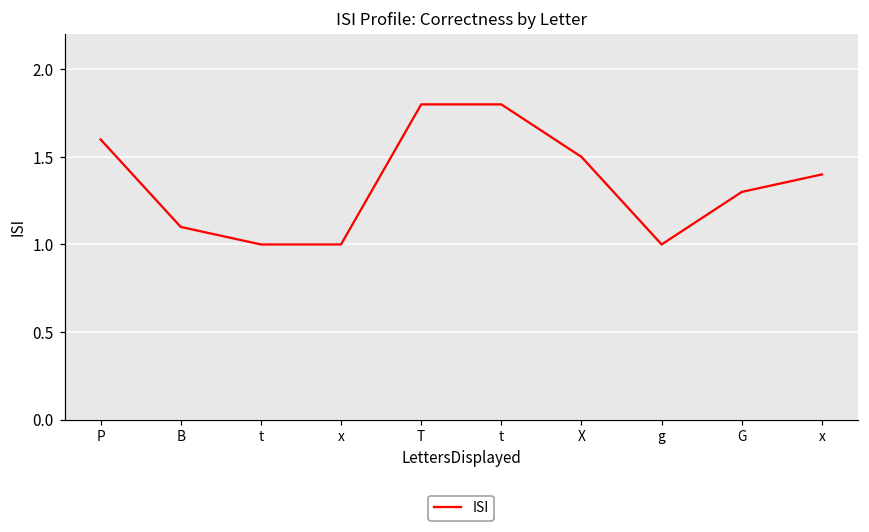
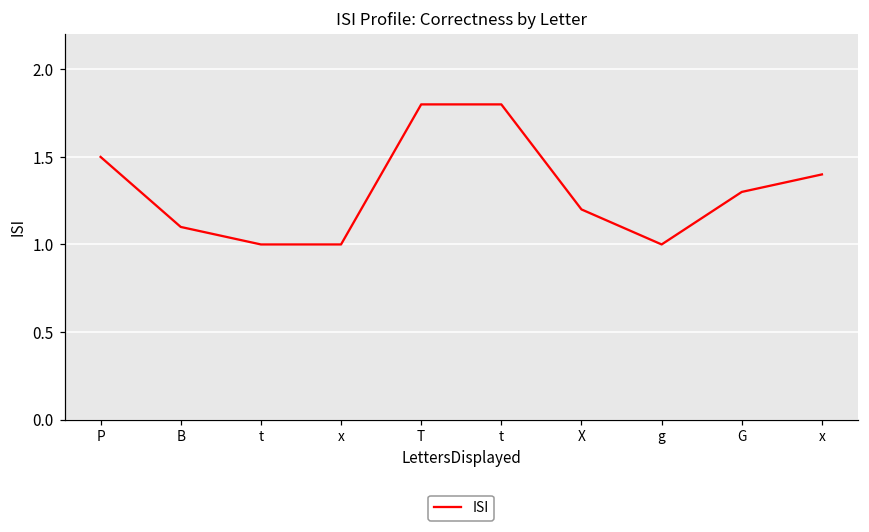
P: 1.6 -> 1.5
X: 1.5 -> 1.2
